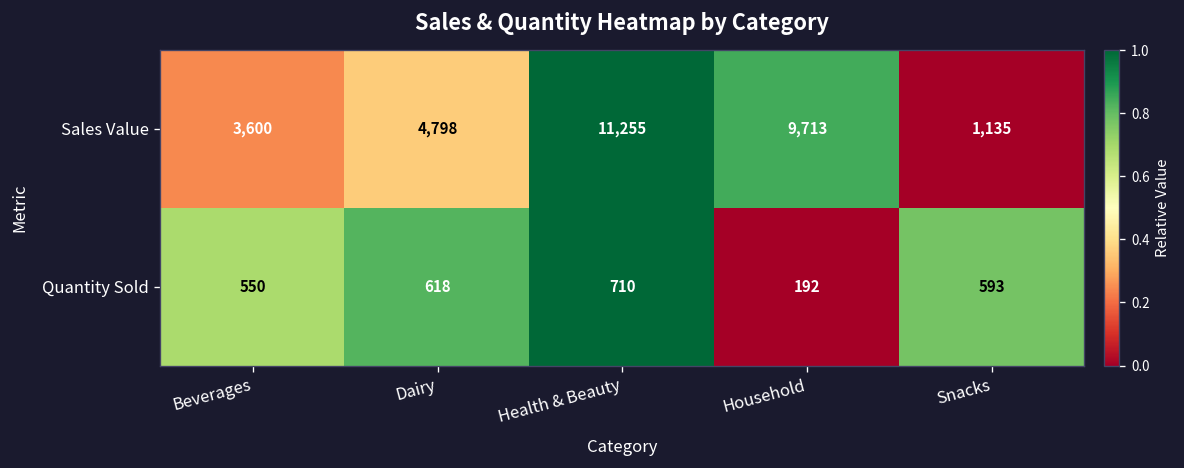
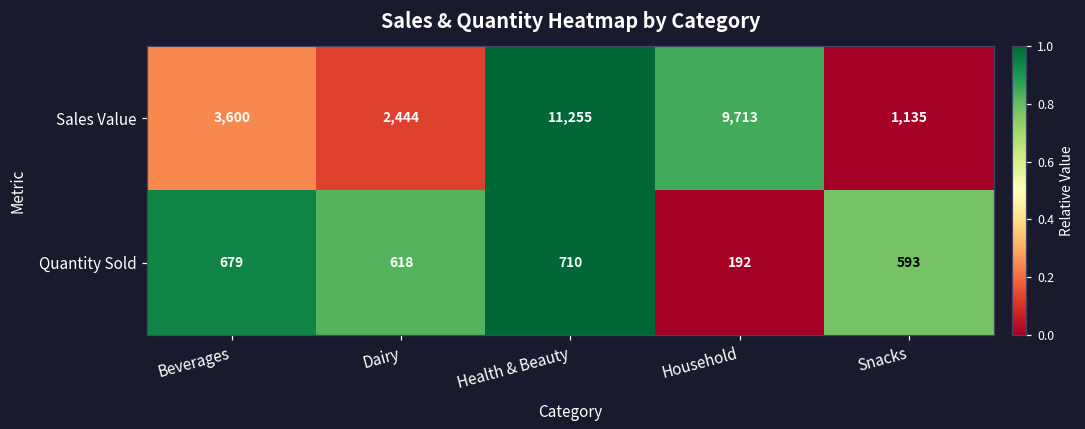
Sales Value, Dairy: 4,798 -> 2,444
Quantity Sold, Beverages: 550 -> 679
